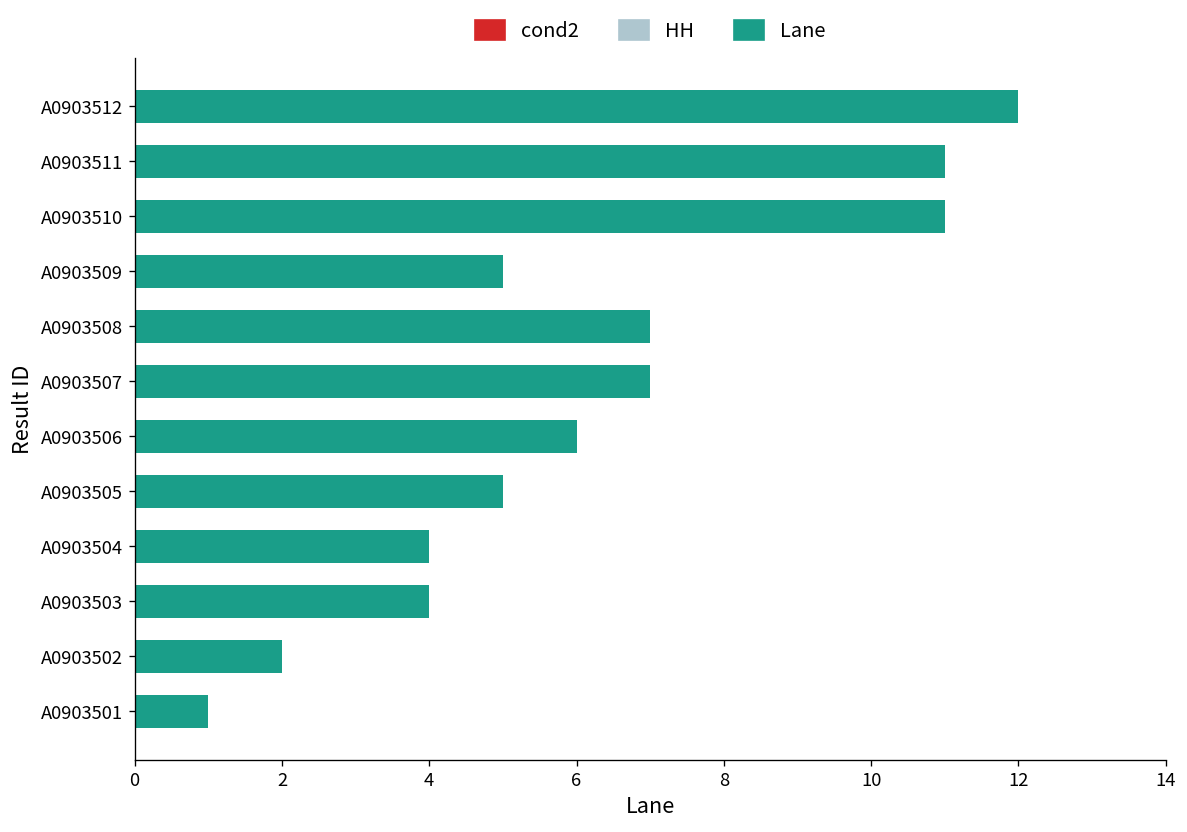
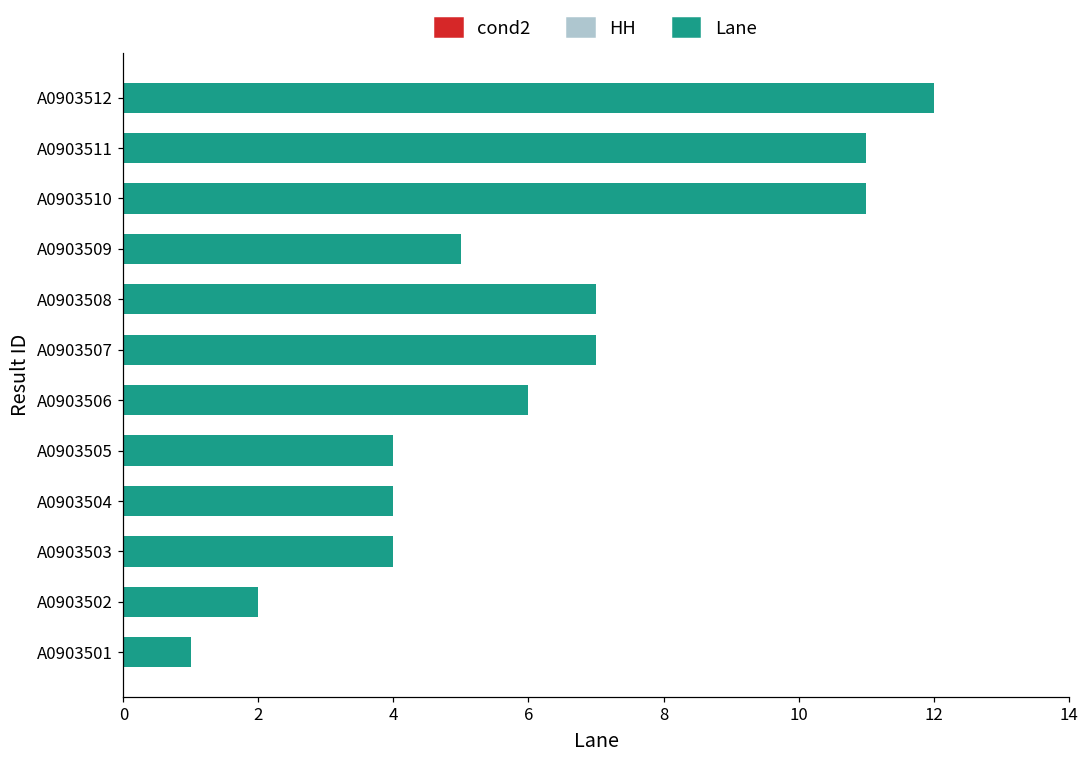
A0903505: 5 -> 4
